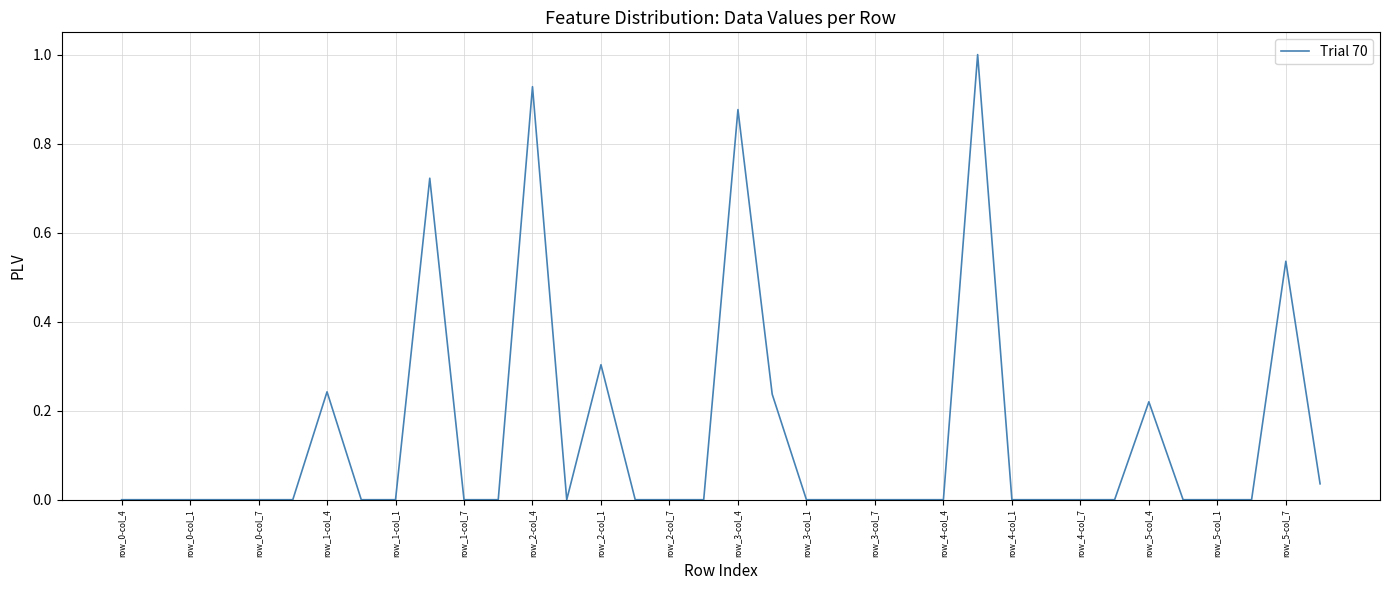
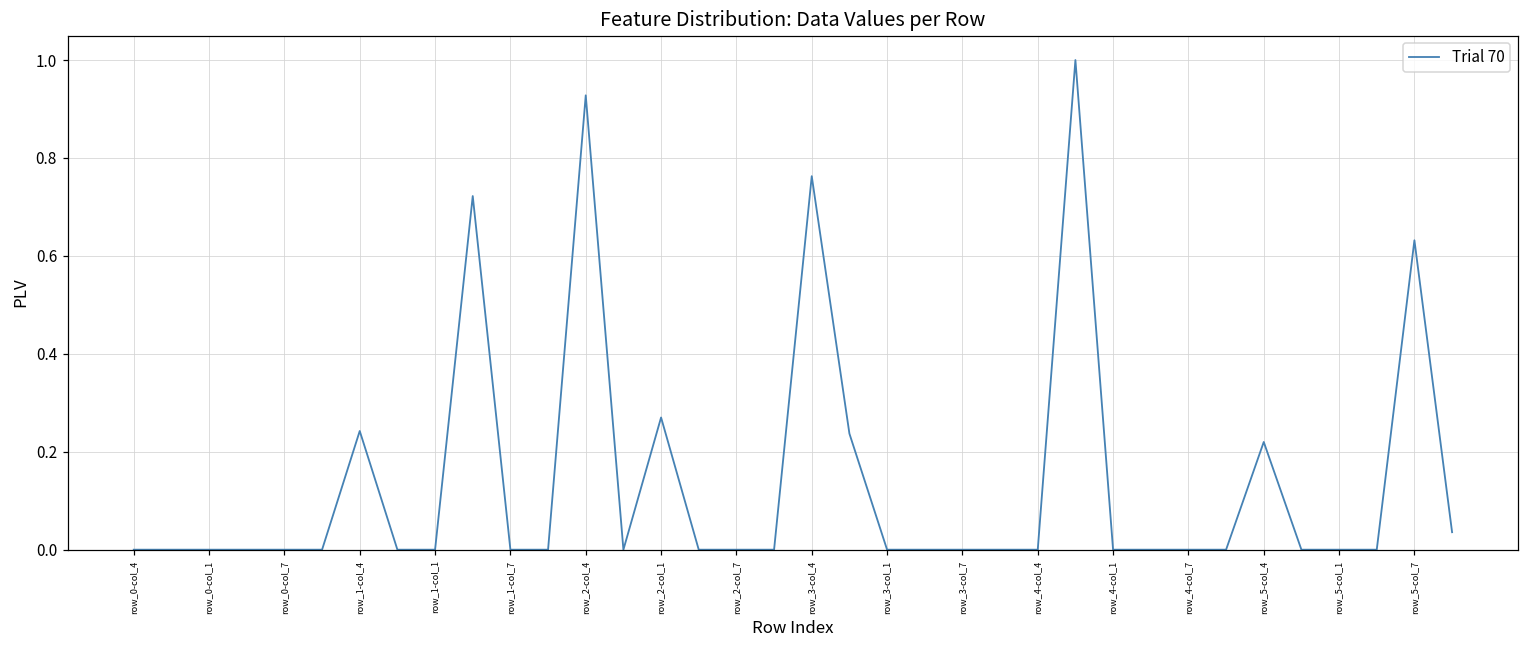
row_2-col_1: 0.30 -> 0.27
row_3-col_4: 0.88 -> 0.76
row_5-col_7: 0.54 -> 0.63
